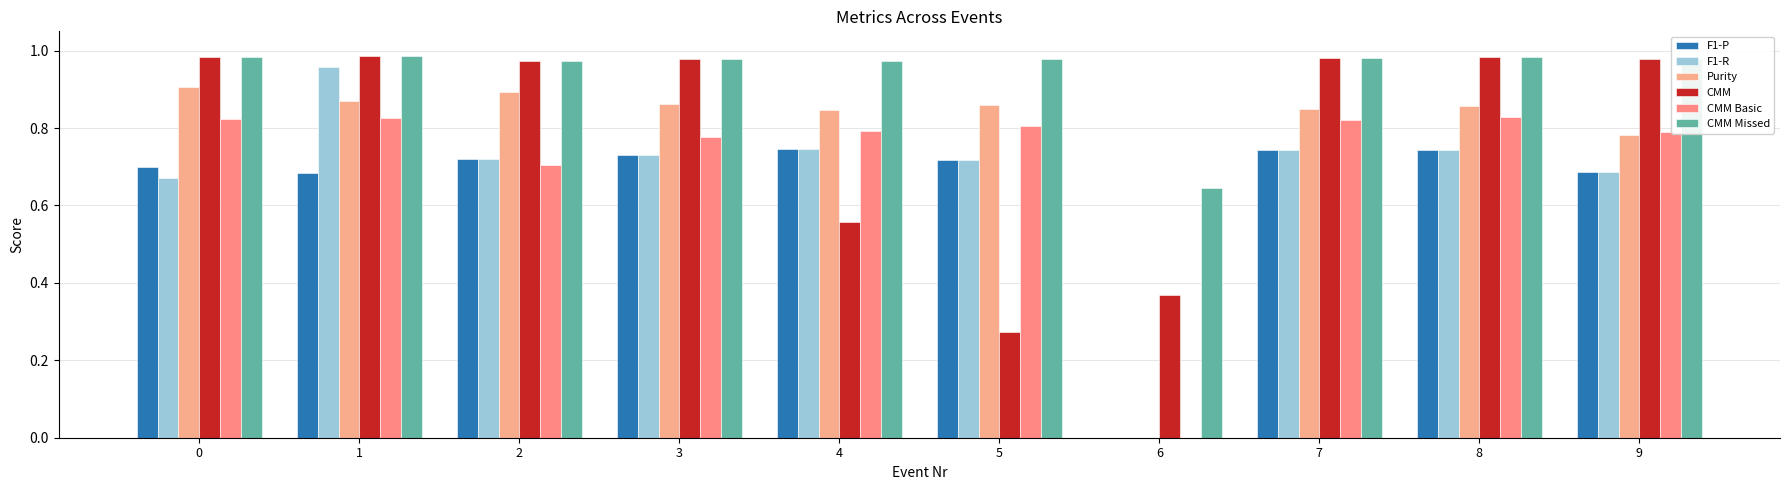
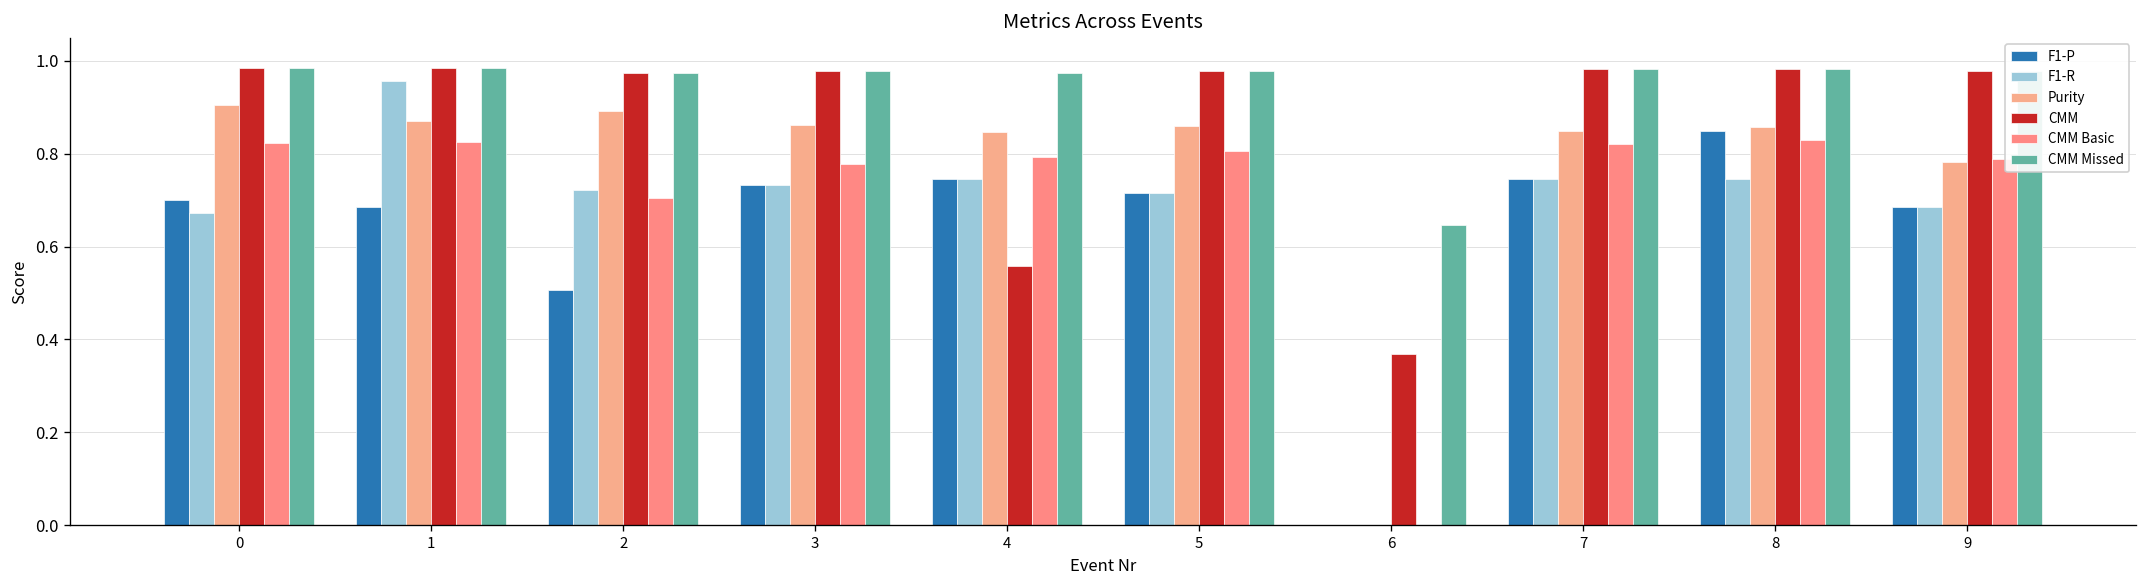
F1-P, 2: 0.72 -> 0.51
CMM, 5: 0.27 -> 0.98
F1-P, 8: 0.74 -> 0.85
